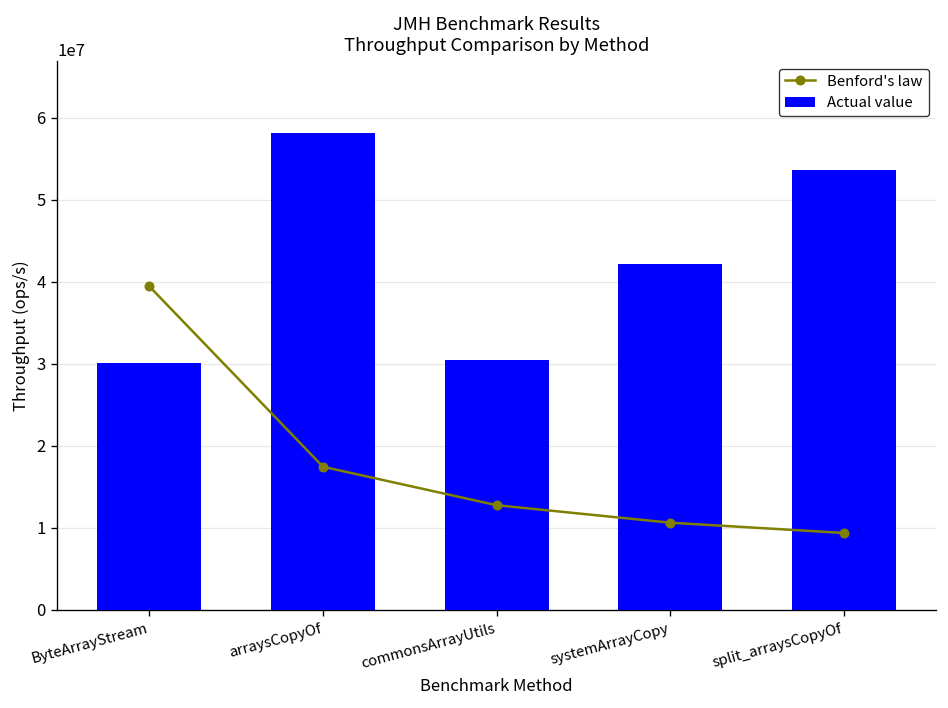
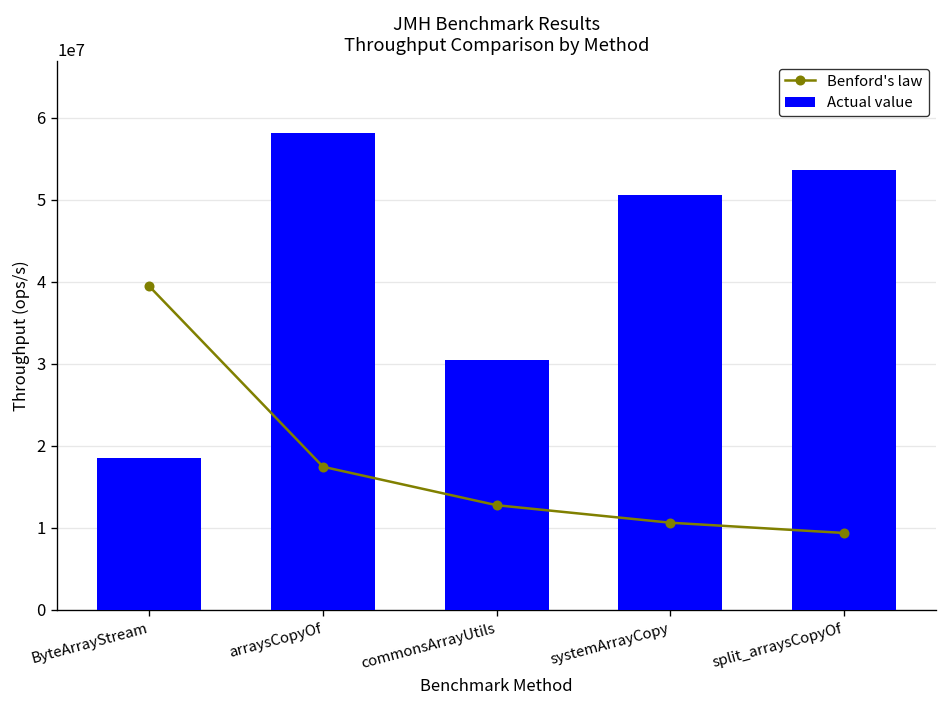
Actual value, ByteArrayStream: 30000000 -> 19000000
Actual value, systemArrayCopy: 42000000 -> 51000000
